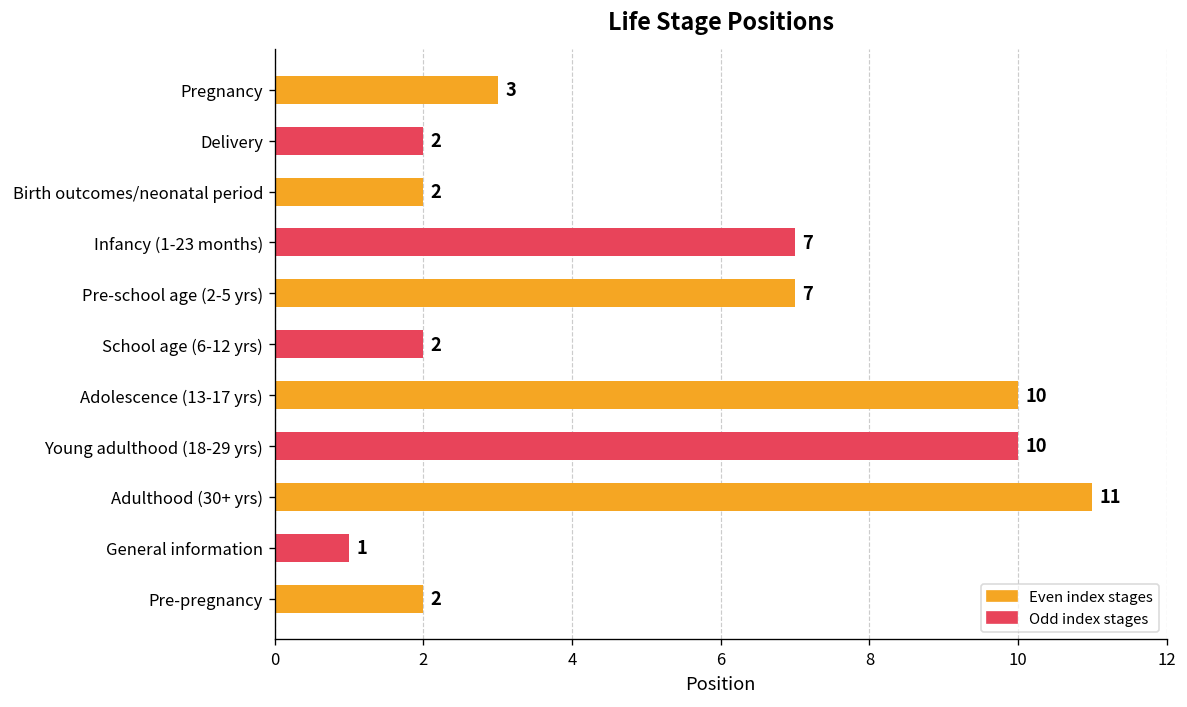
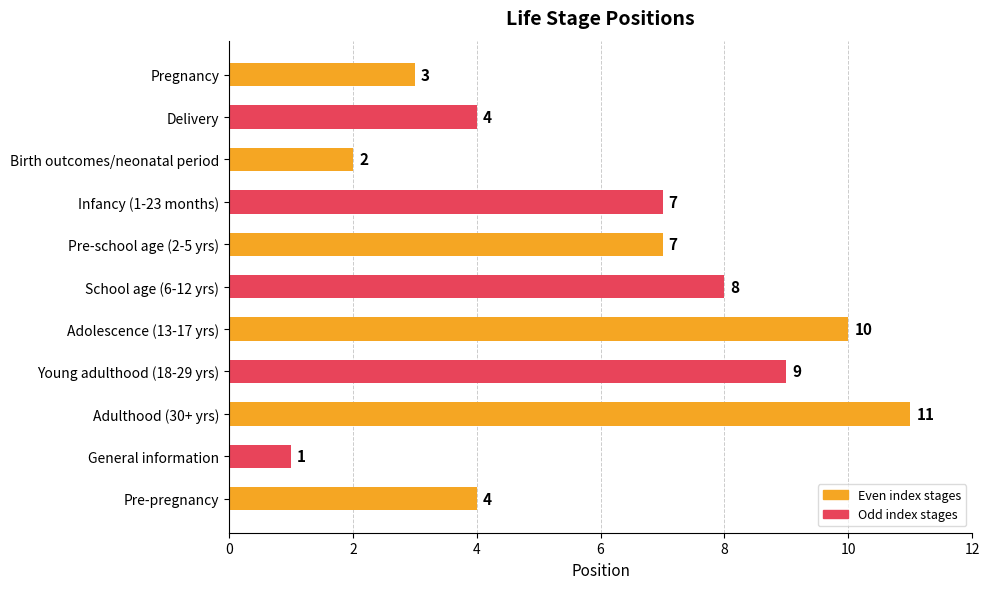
Delivery: 2 -> 4
School age (6-12 yrs): 2 -> 8
Young adulthood (18-29 yrs): 10 -> 9
Pre-pregnancy: 2 -> 4
